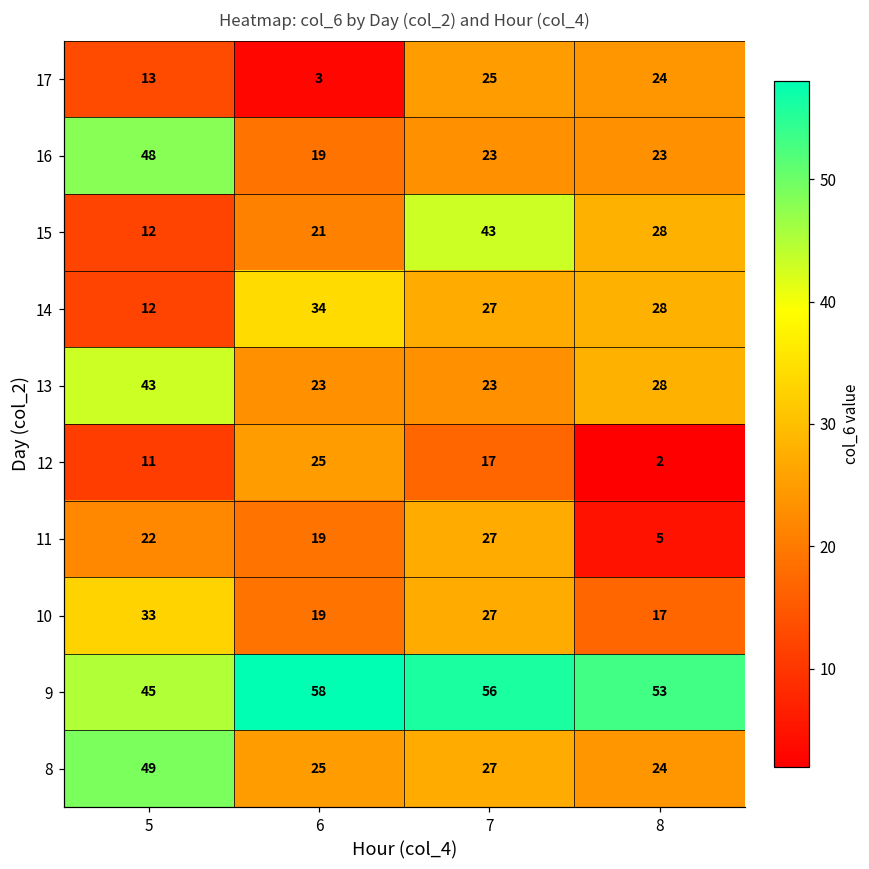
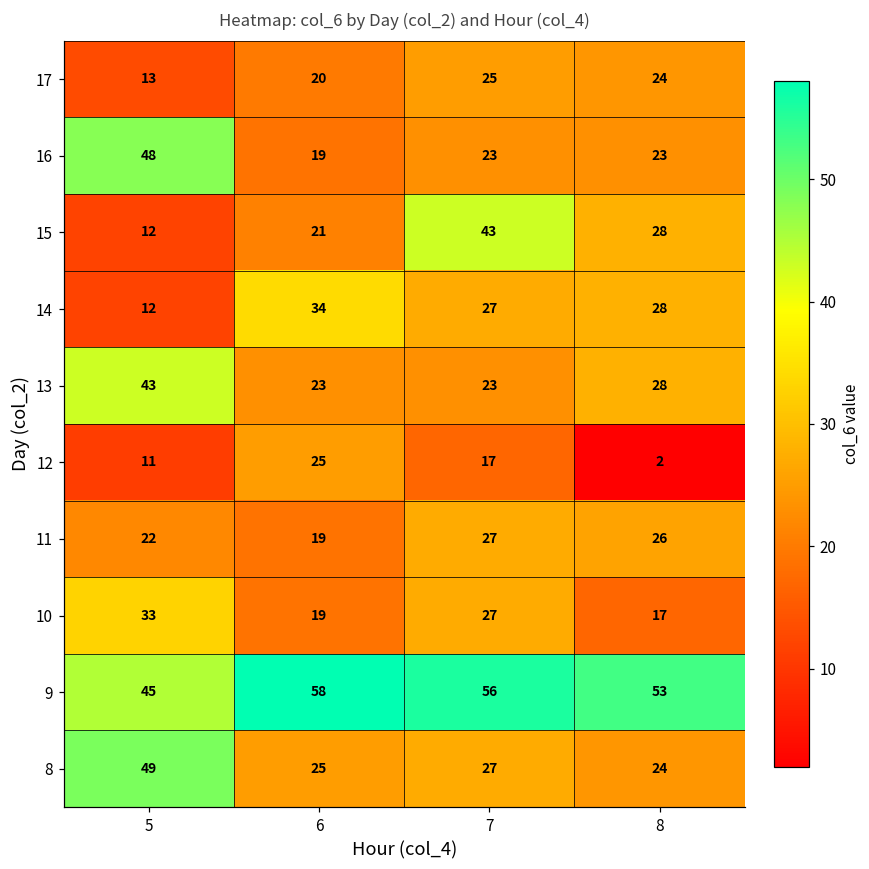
17, 6: 3 -> 20
11, 8: 5 -> 26
